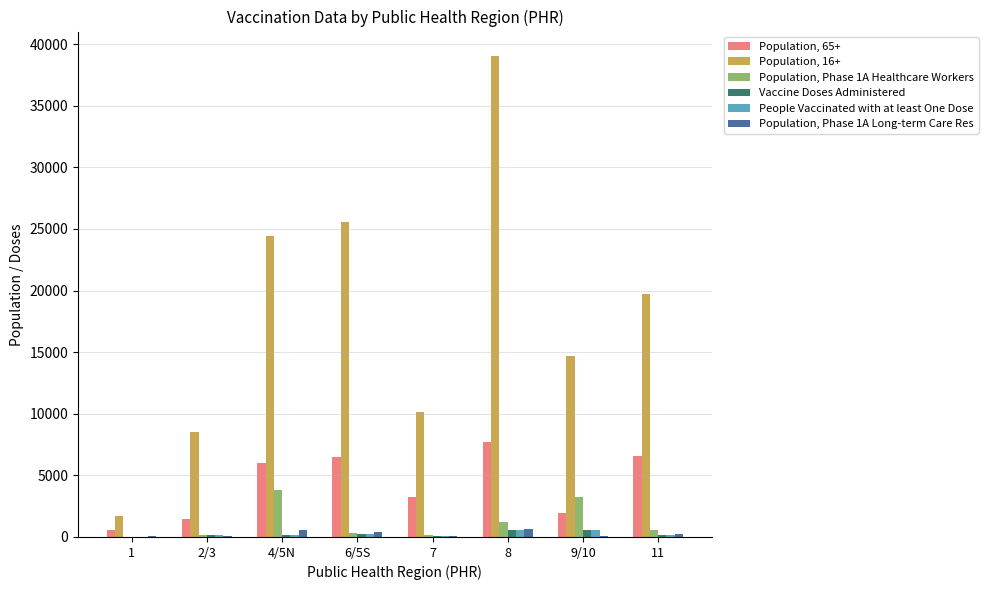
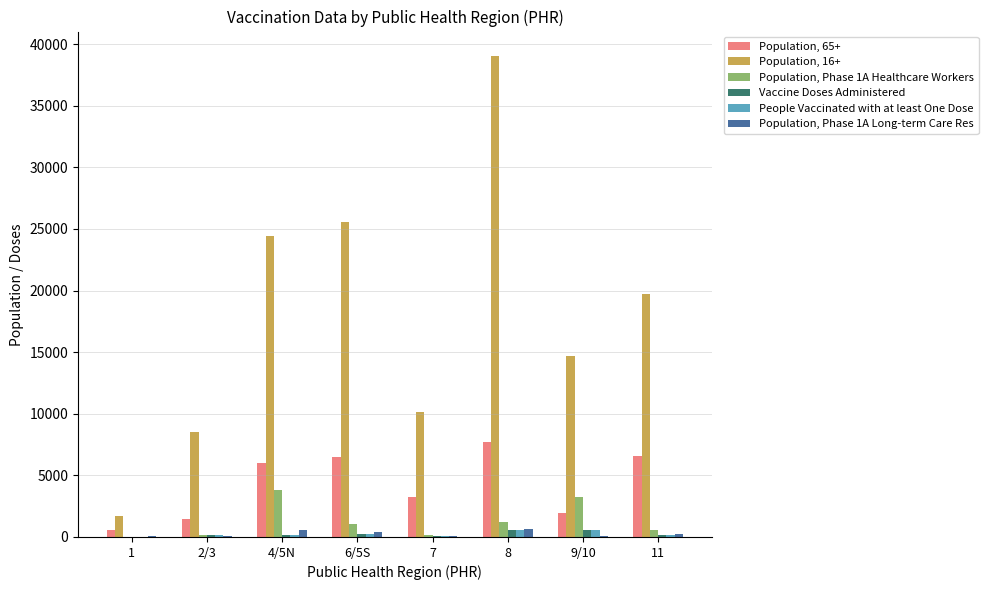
Population, Phase 1A Healthcare Workers, 6/5S: 400 -> 1100
